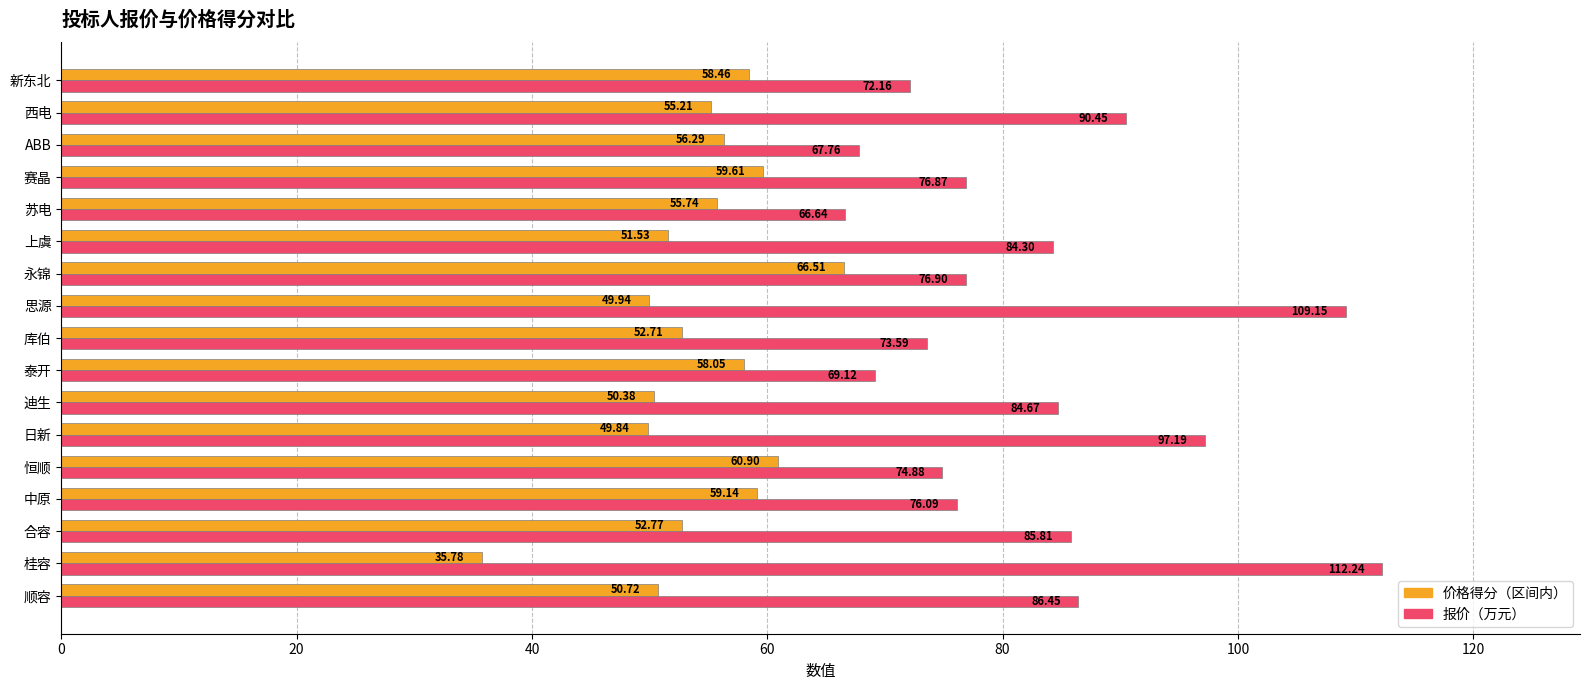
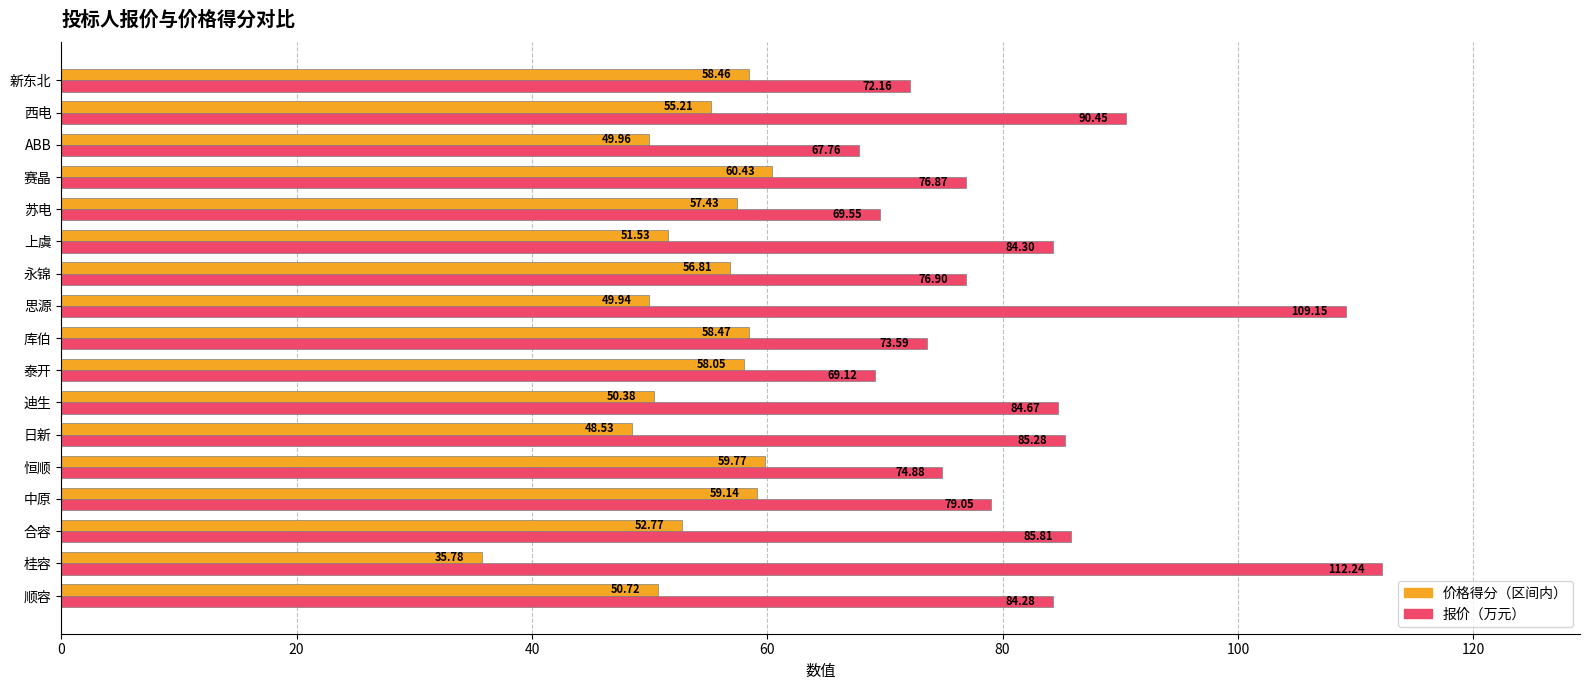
价格得分（区间内）, ABB: 56.29 -> 49.96
价格得分（区间内）, 赛晶: 59.61 -> 60.43
价格得分（区间内）, 苏电: 55.74 -> 57.43
报价（万元）, 苏电: 66.64 -> 69.55
价格得分（区间内）, 永锦: 66.51 -> 56.81
价格得分（区间内）, 库伯: 52.71 -> 58.47
价格得分（区间内）, 日新: 49.84 -> 48.53
报价（万元）, 日新: 97.19 -> 85.28
价格得分（区间内）, 恒顺: 60.90 -> 59.77
报价（万元）, 中原: 76.09 -> 79.05
报价（万元）, 顺容: 86.45 -> 84.28
